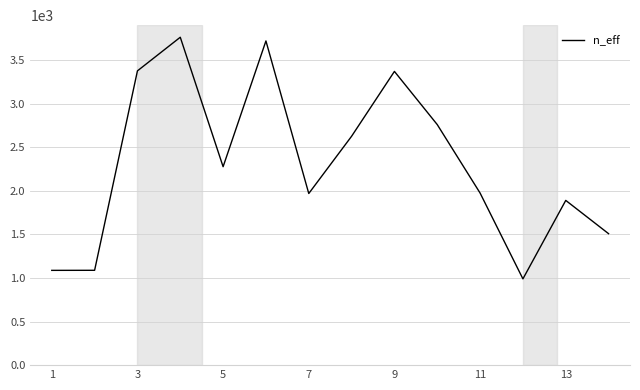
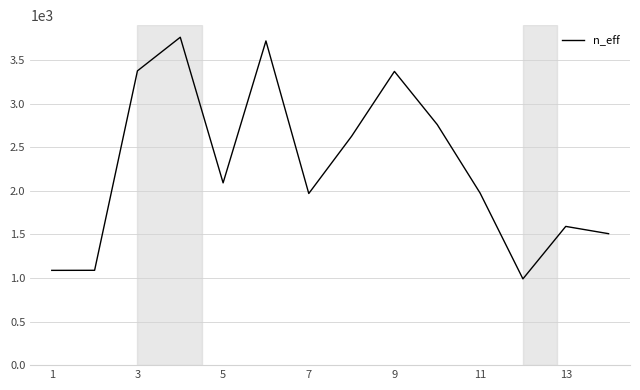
5: 2300 -> 2100
13: 1900 -> 1600
